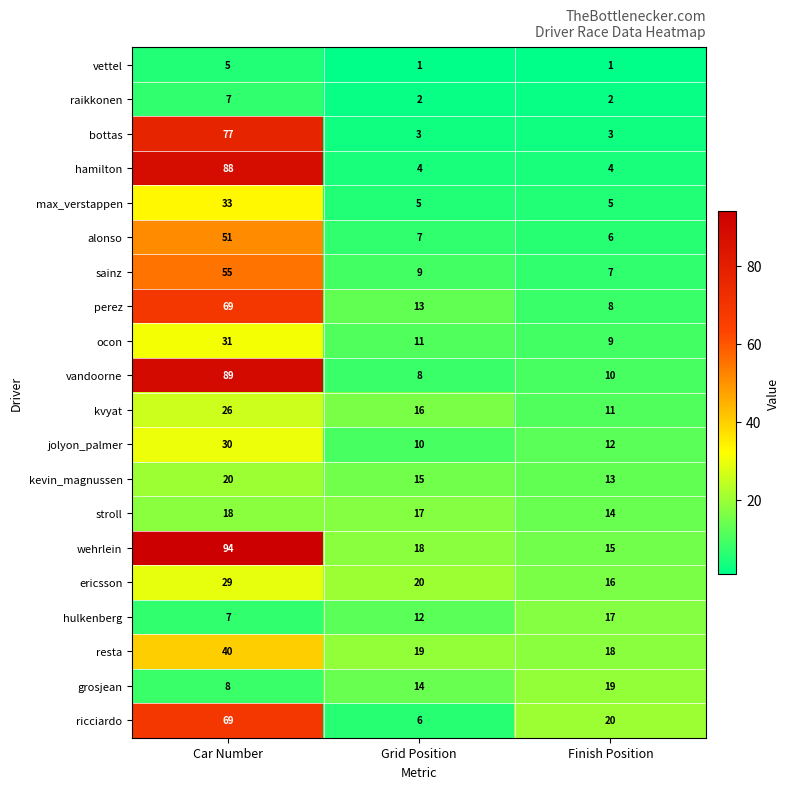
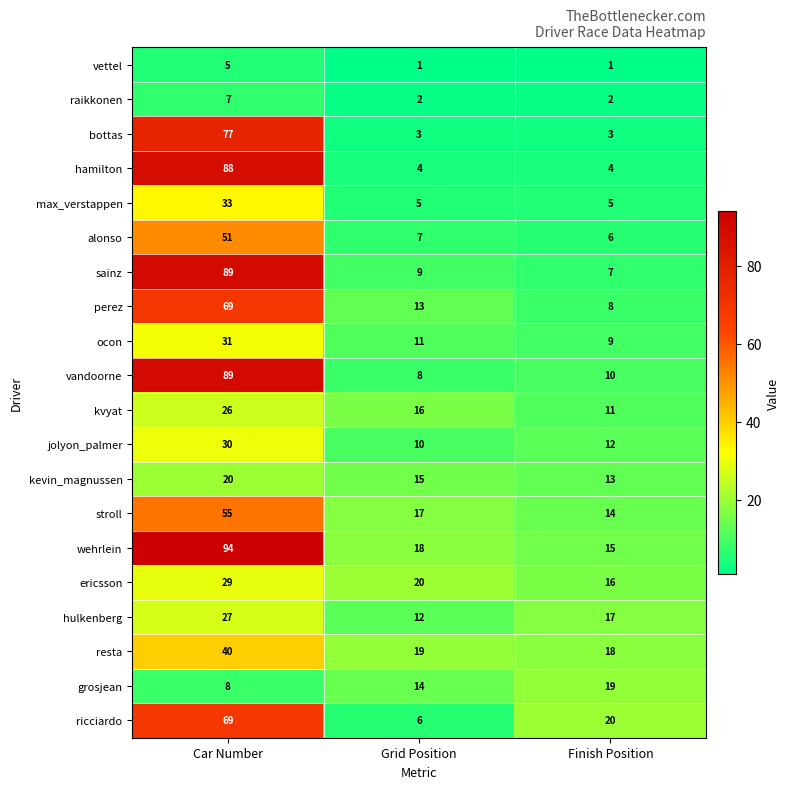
sainz, Car Number: 55 -> 89
stroll, Car Number: 18 -> 55
hulkenberg, Car Number: 7 -> 27
